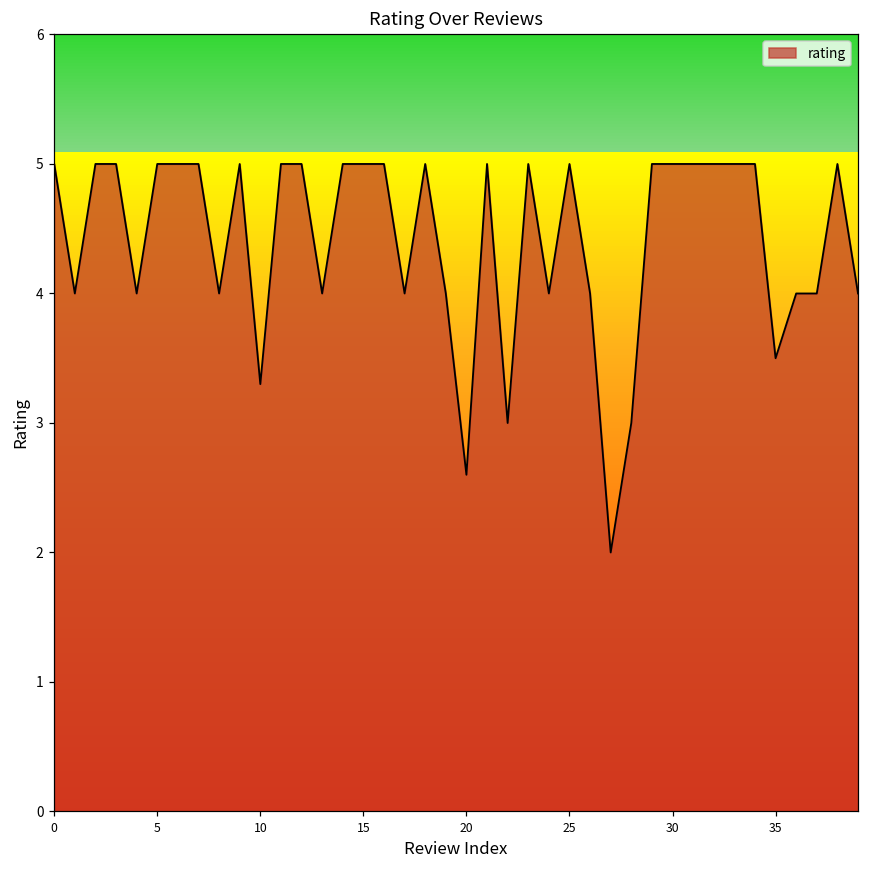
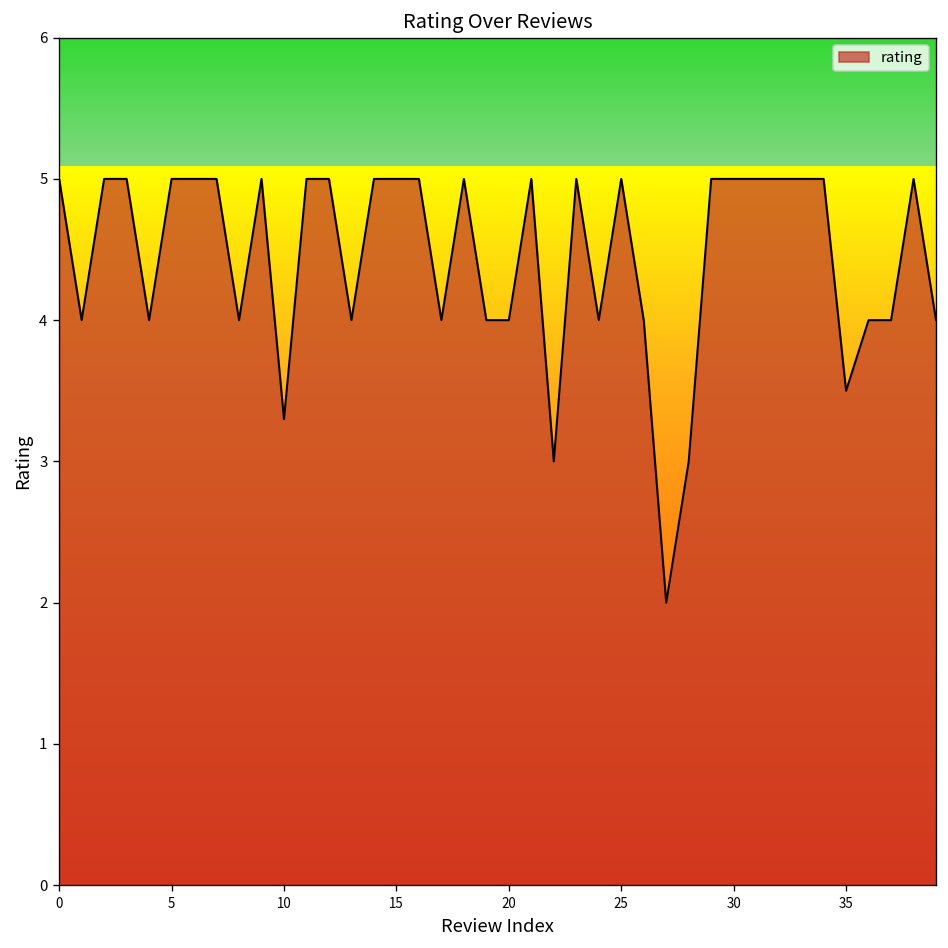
20: 2.6 -> 4.0
